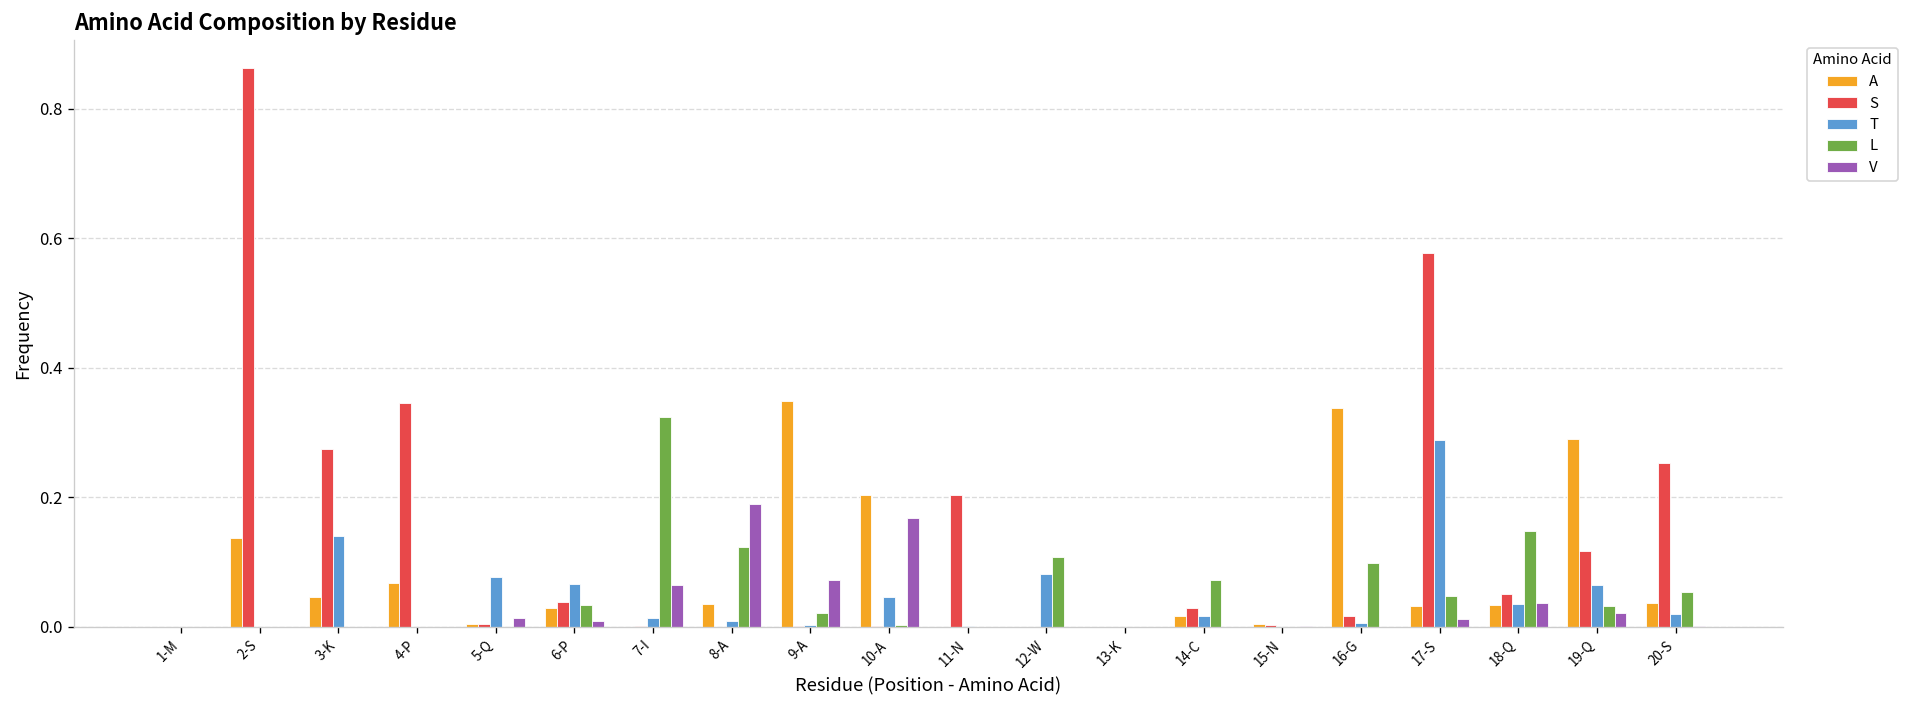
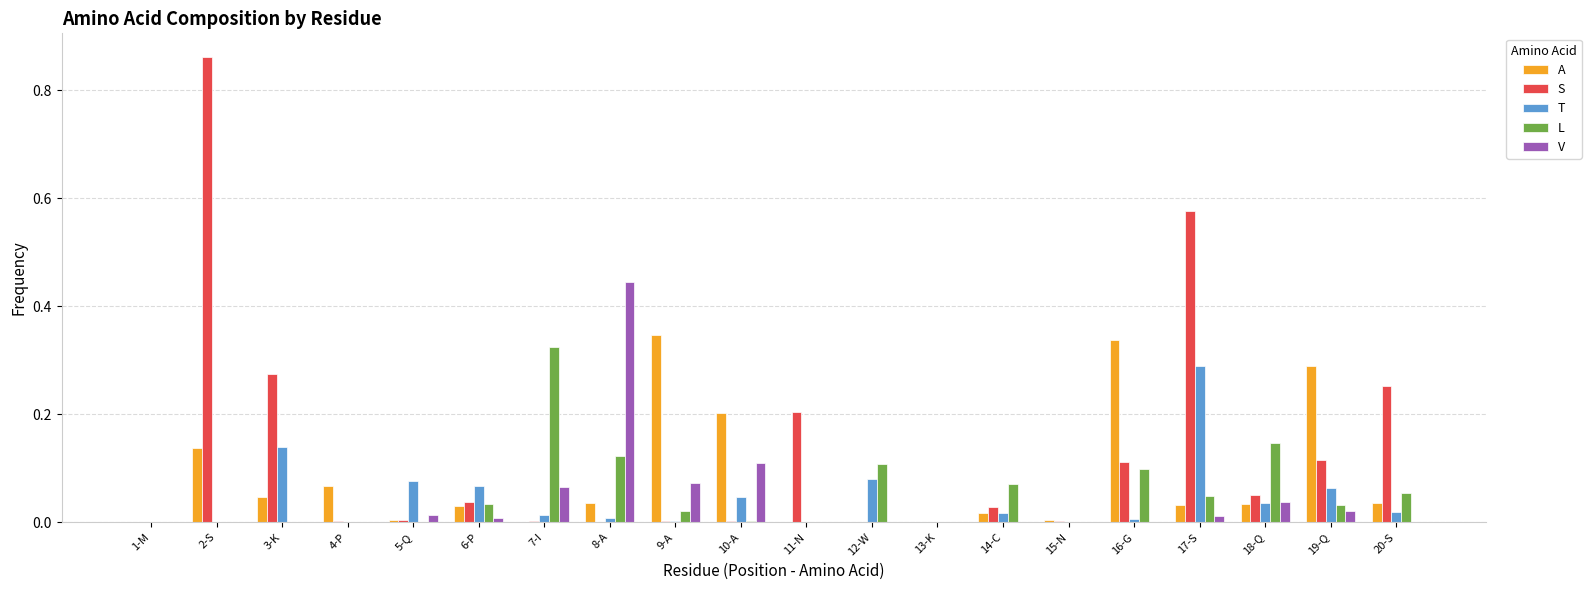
S, 4-P: 0.35 -> 0.00
V, 8-A: 0.19 -> 0.45
V, 10-A: 0.17 -> 0.11
S, 16-G: 0.02 -> 0.11
